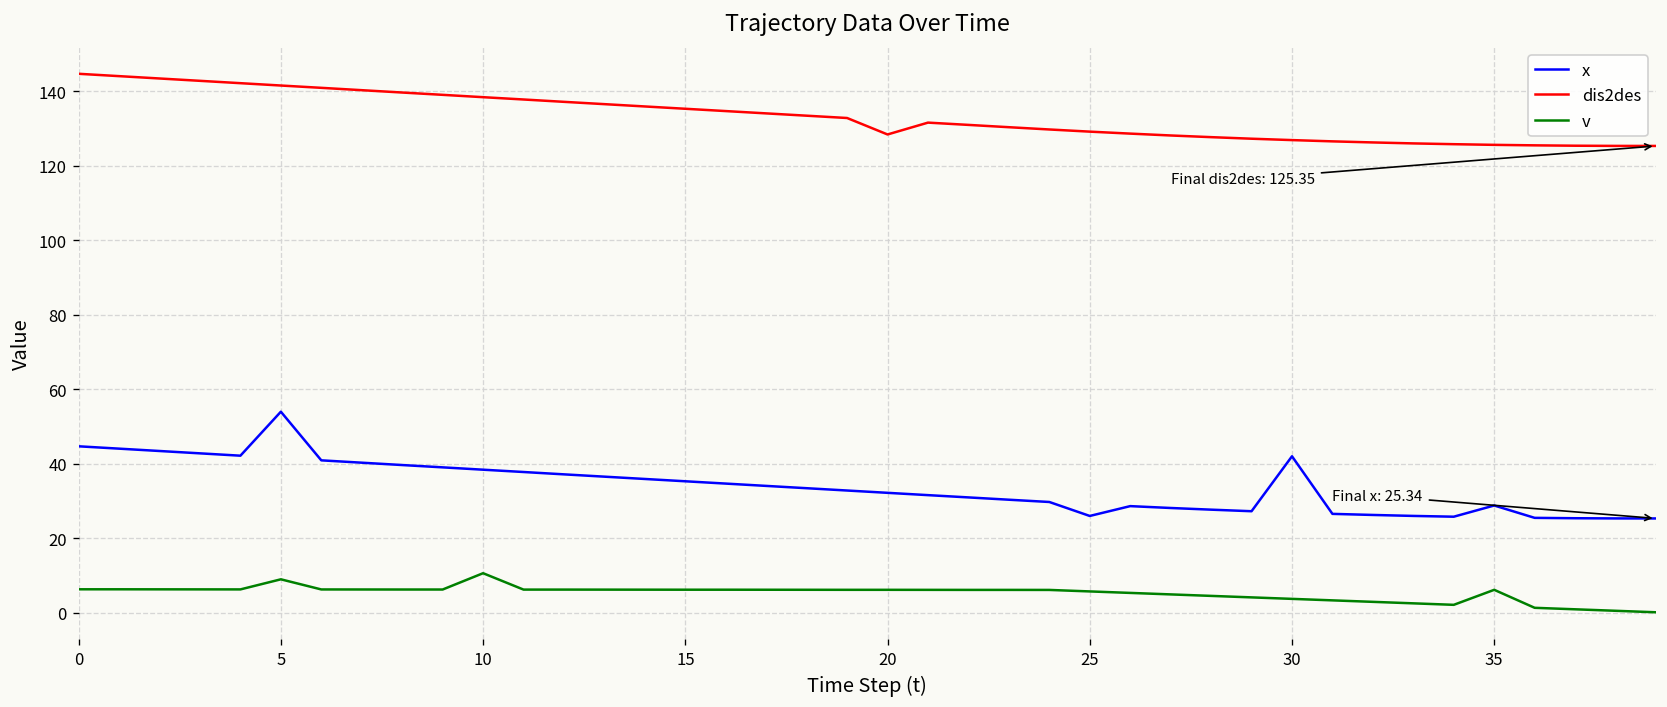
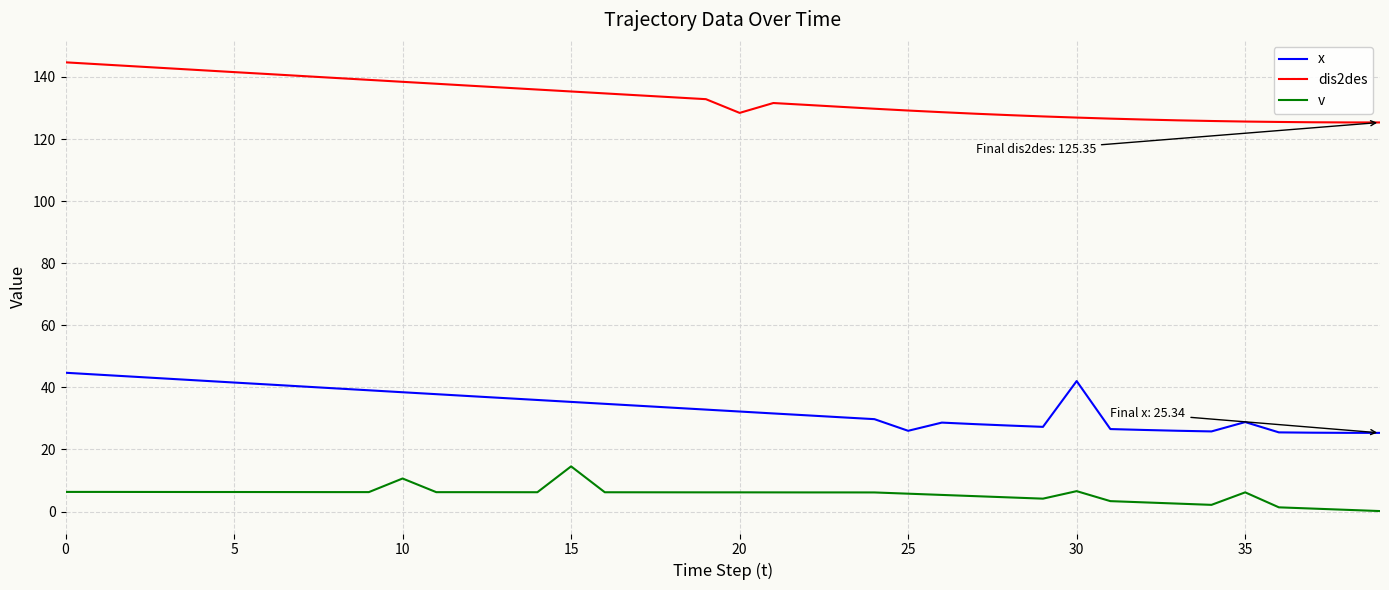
x, 5: 54 -> 42
v, 5: 9 -> 6
v, 15: 6 -> 15
v, 30: 4 -> 7
